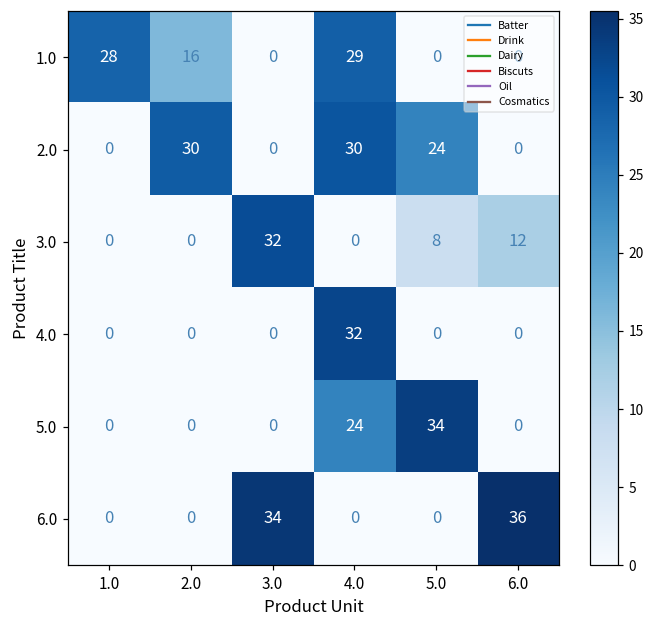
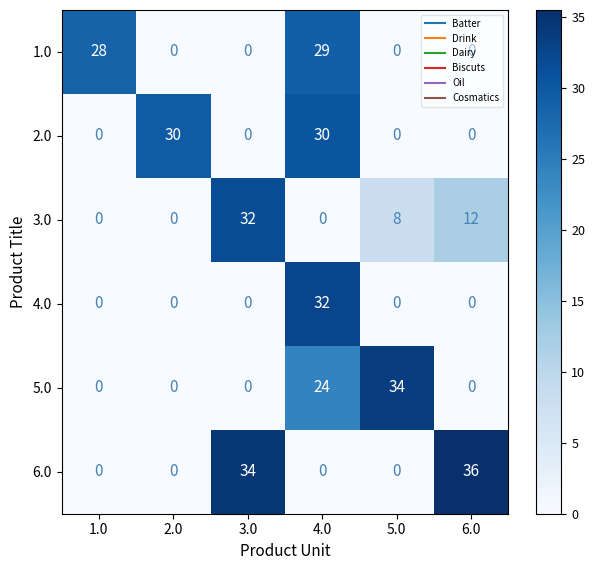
1.0, 2.0: 16 -> 0
2.0, 5.0: 24 -> 0
